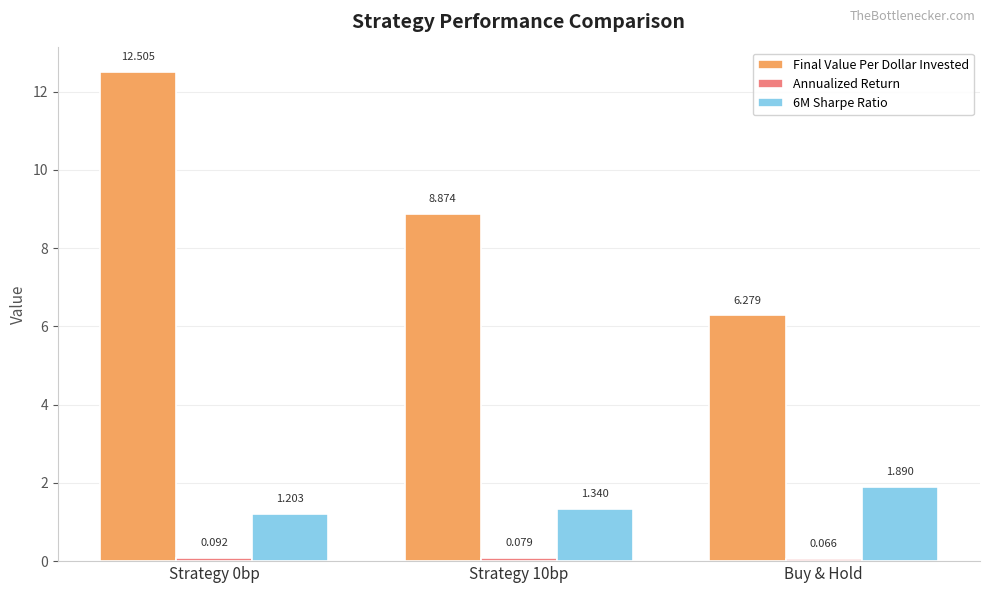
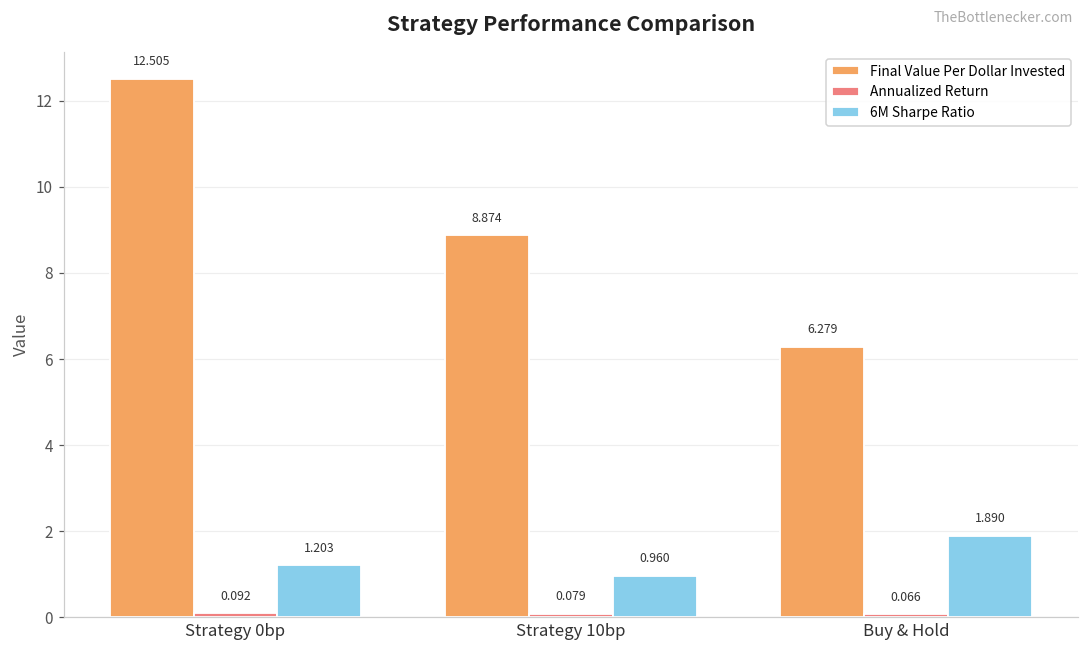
6M Sharpe Ratio, Strategy 10bp: 1.340 -> 0.960
